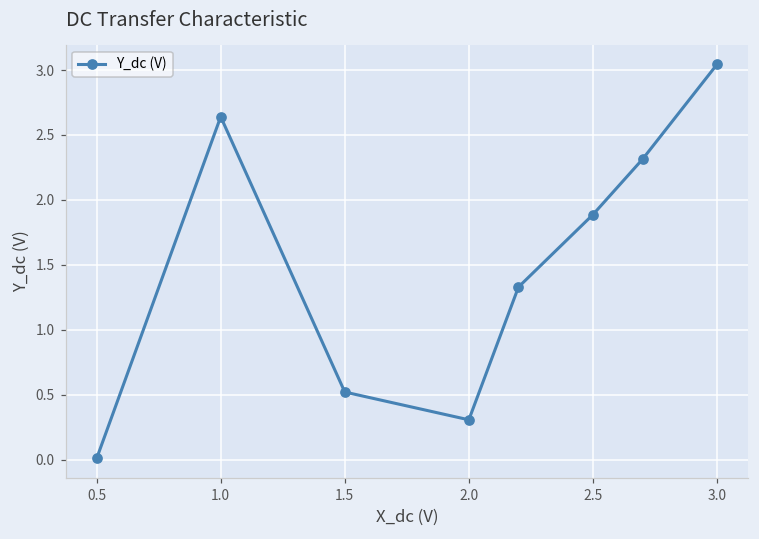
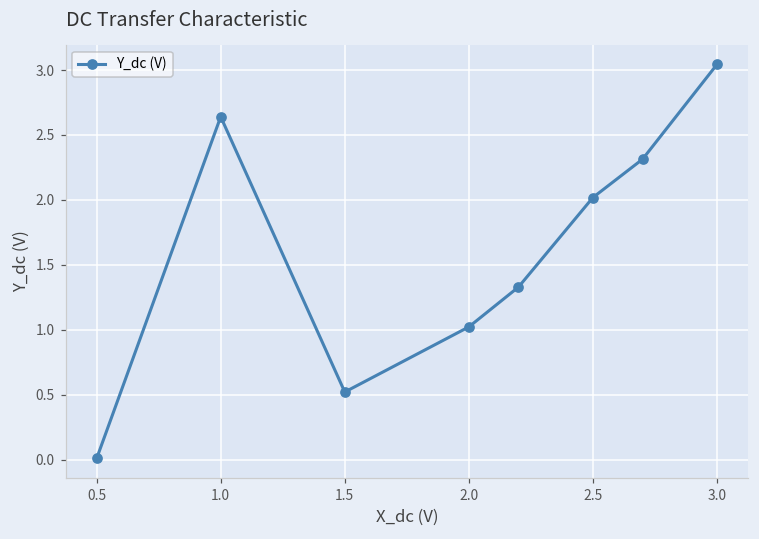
2.0: 0.31 -> 1.02
2.5: 1.89 -> 2.02
